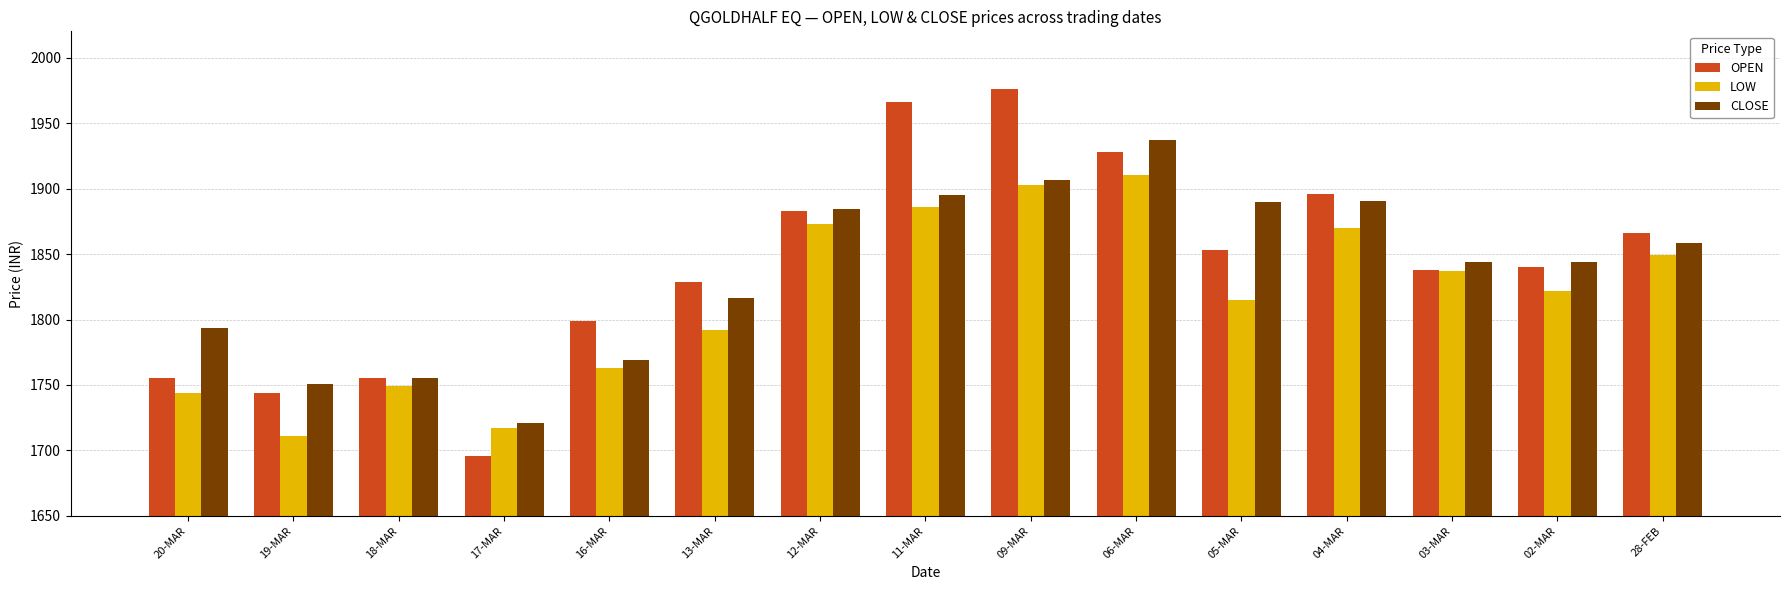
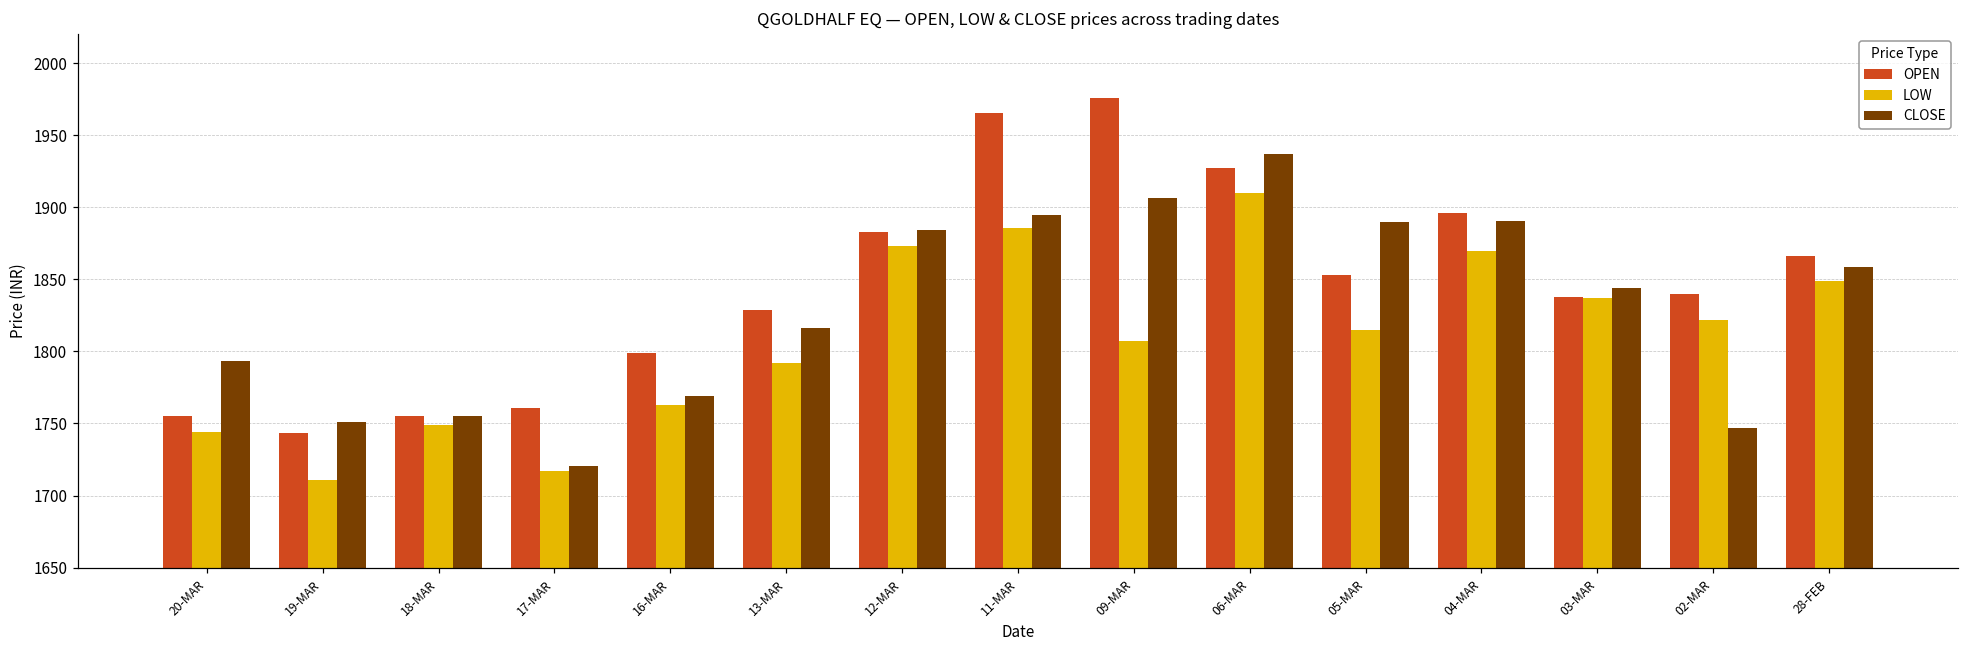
OPEN, 17-MAR: 1696 -> 1761
LOW, 09-MAR: 1903 -> 1807
CLOSE, 02-MAR: 1844 -> 1747
